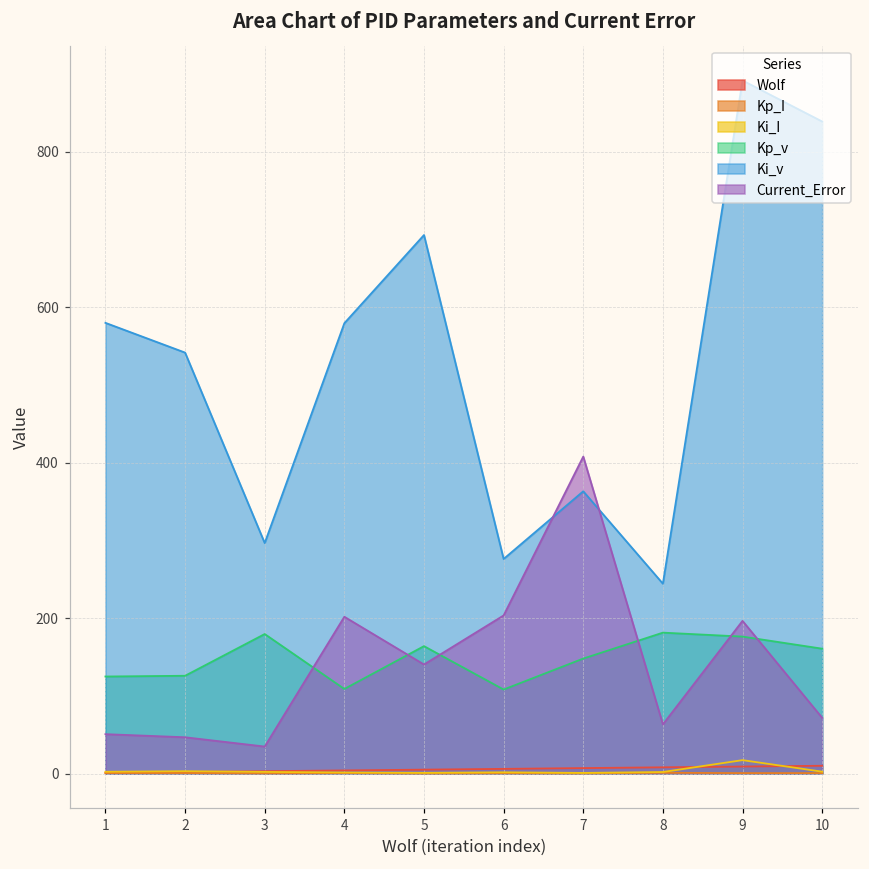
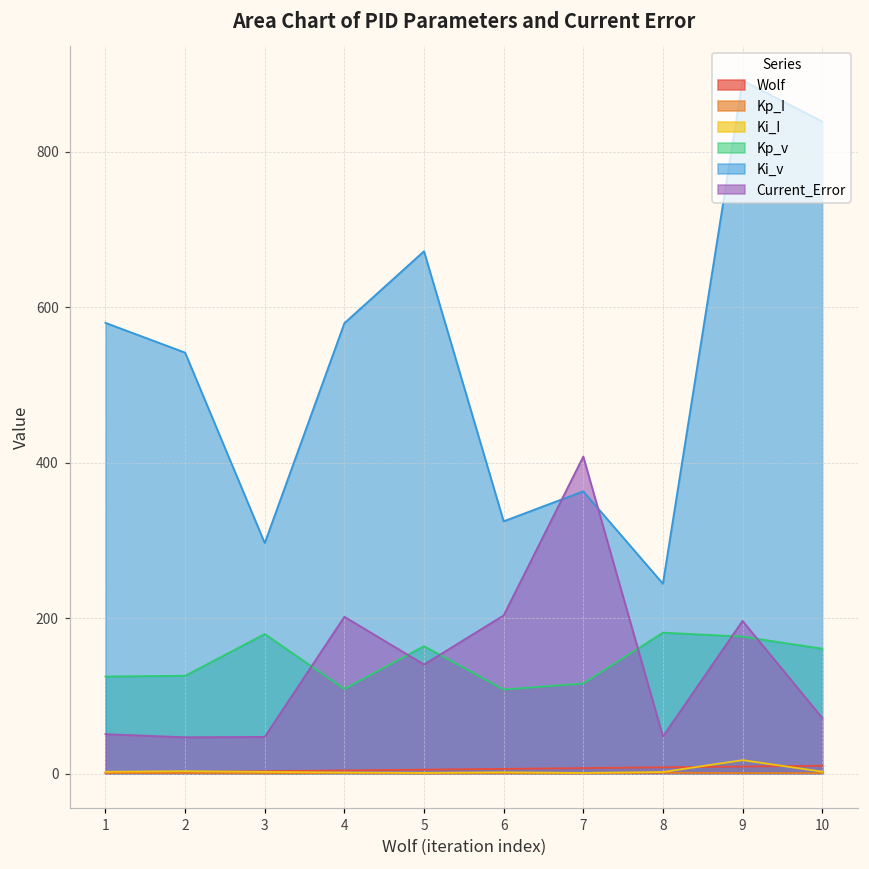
Current_Error, 3: 30 -> 50
Ki_v, 5: 690 -> 670
Ki_v, 6: 280 -> 320
Kp_v, 7: 150 -> 120
Current_Error, 8: 60 -> 50
